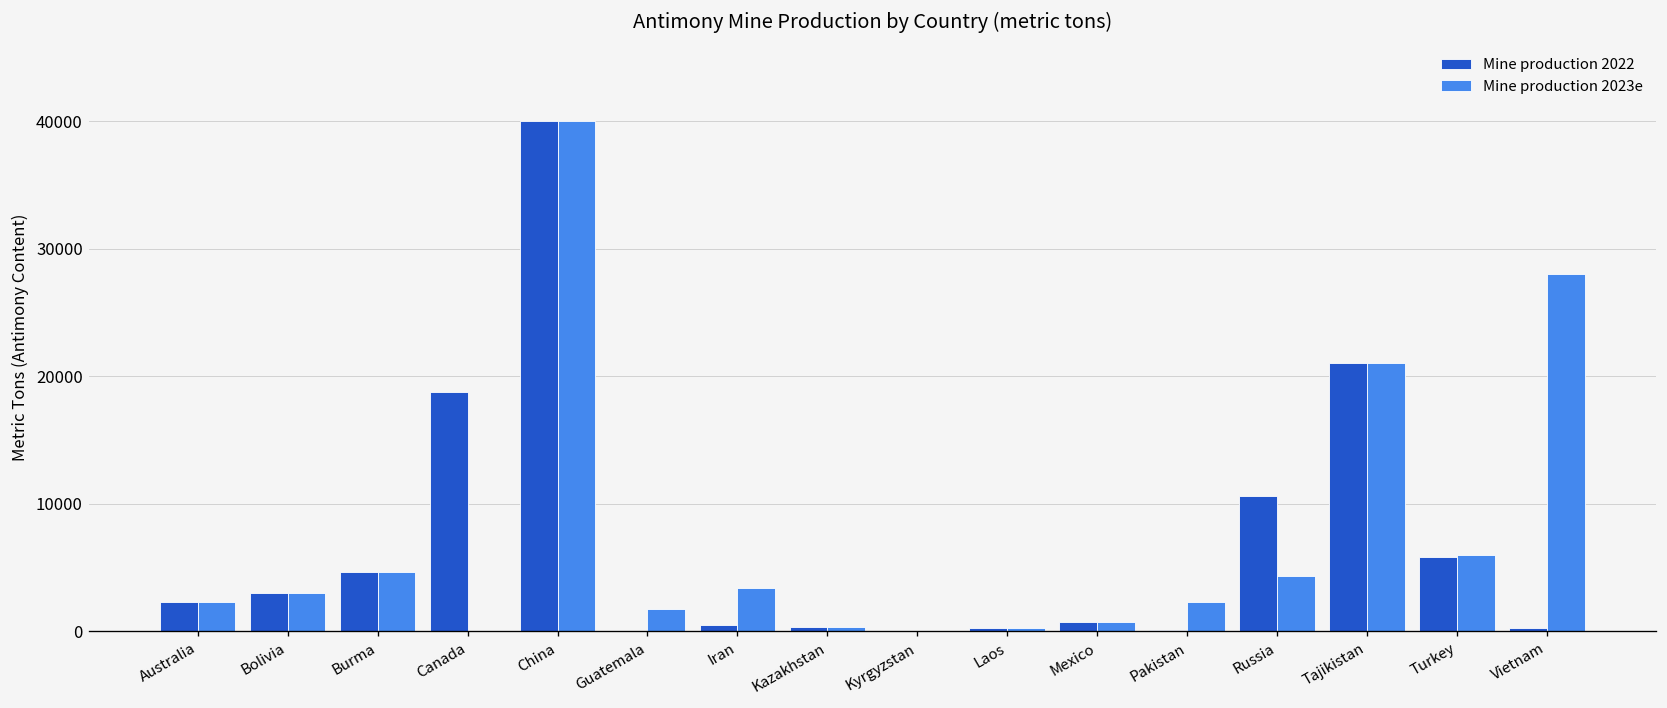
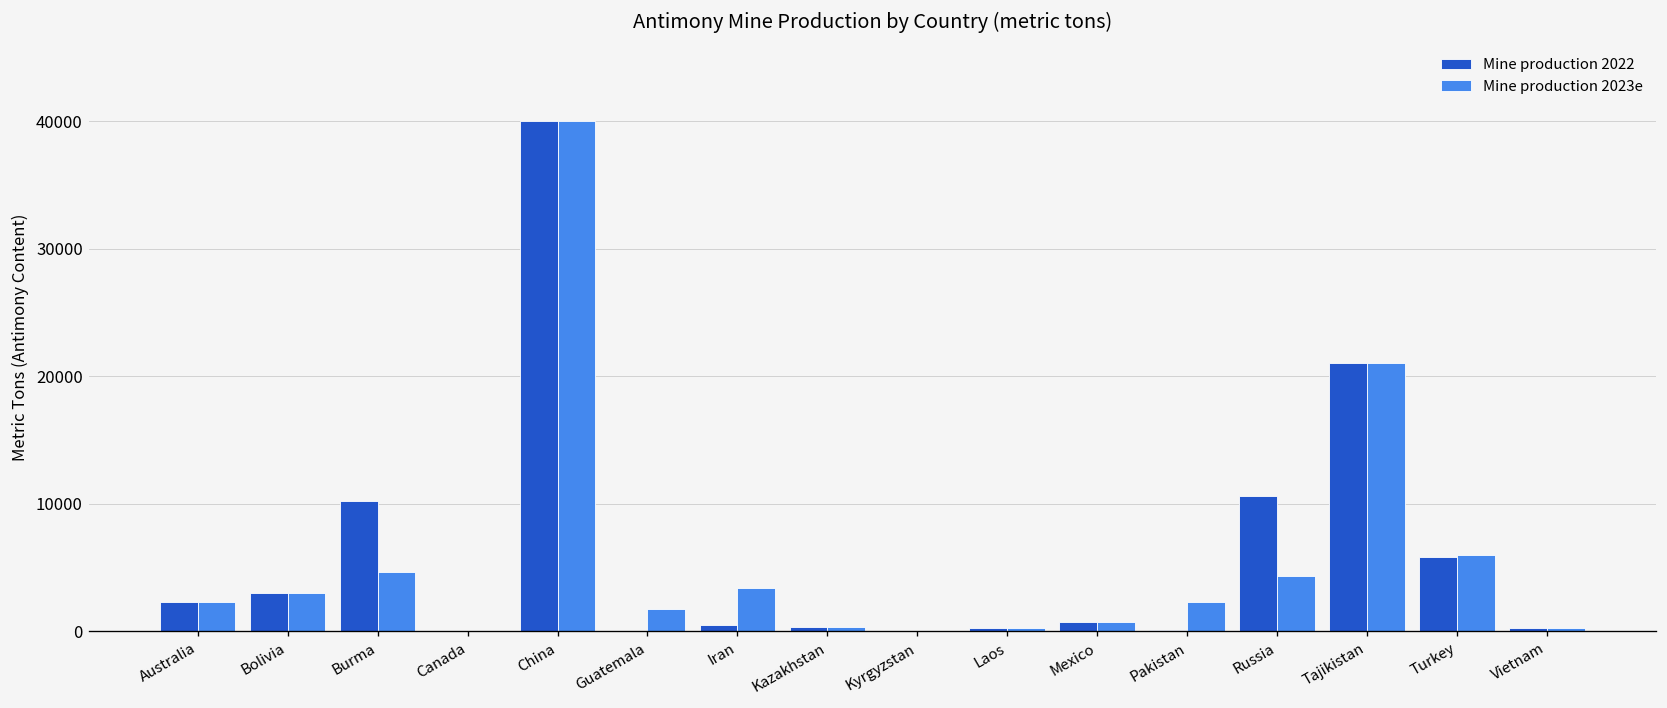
Mine production 2022, Burma: 4600 -> 10200
Mine production 2022, Canada: 18800 -> 0
Mine production 2023e, Vietnam: 28000 -> 300
